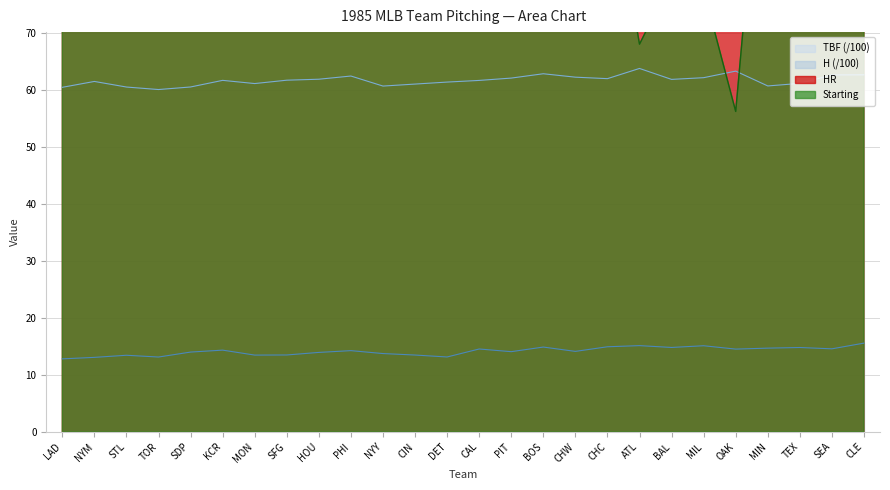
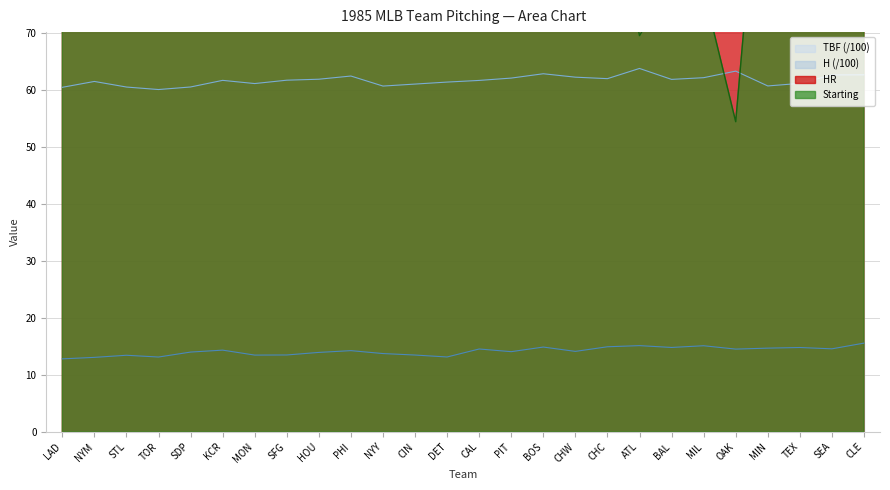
Starting, ATL: 68 -> 70
Starting, OAK: 56 -> 54
